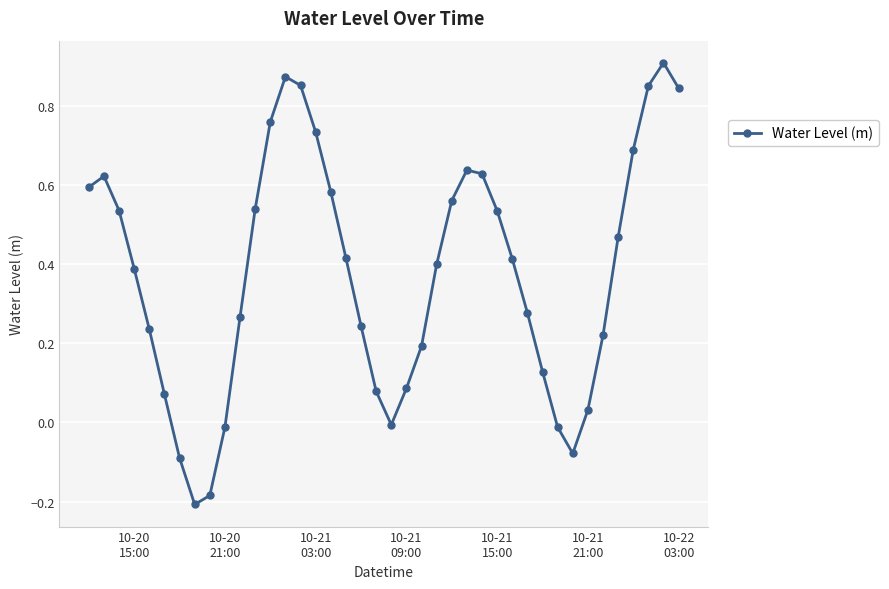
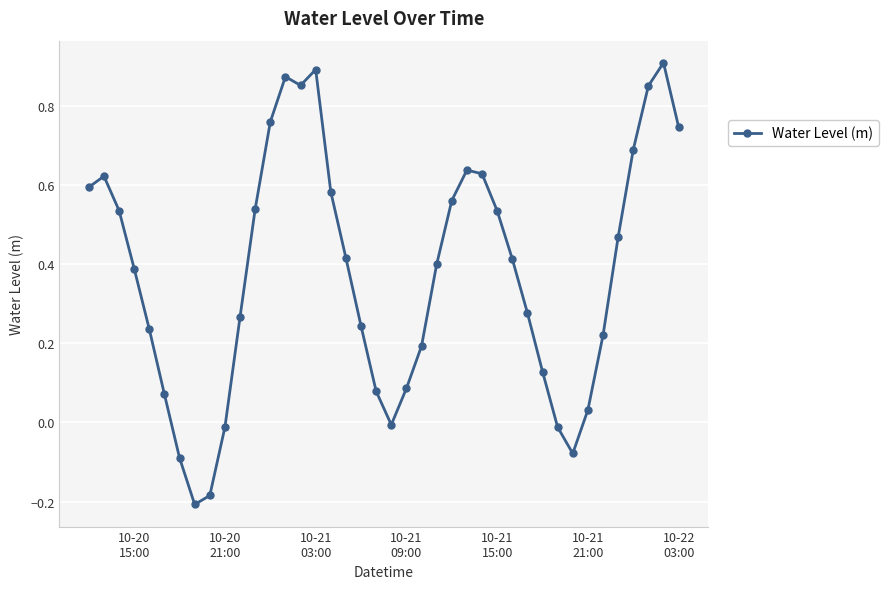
10-21 03:00: 0.73 -> 0.89
10-22 03:00: 0.84 -> 0.75
